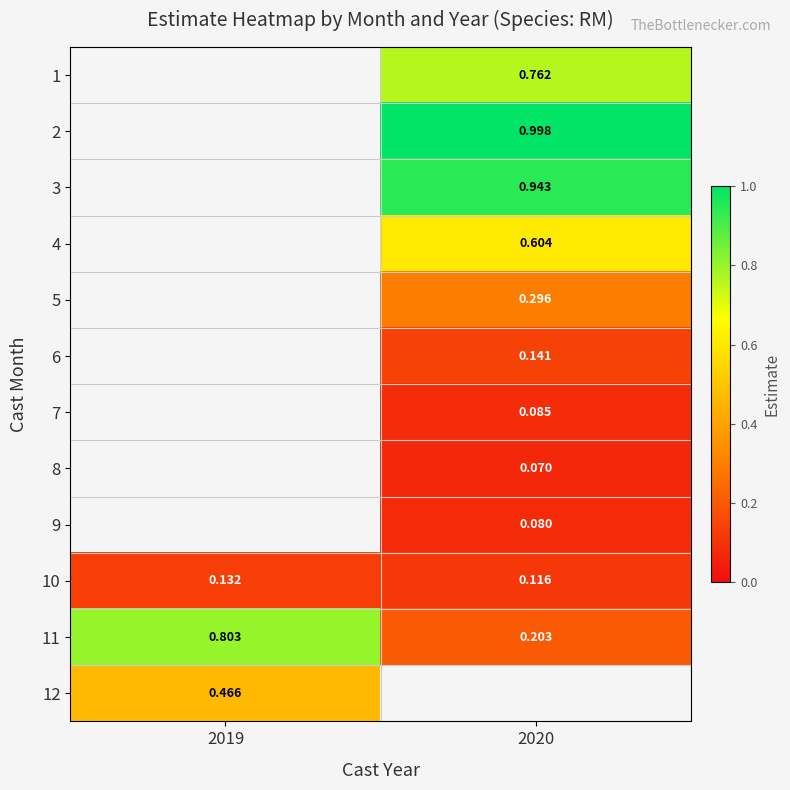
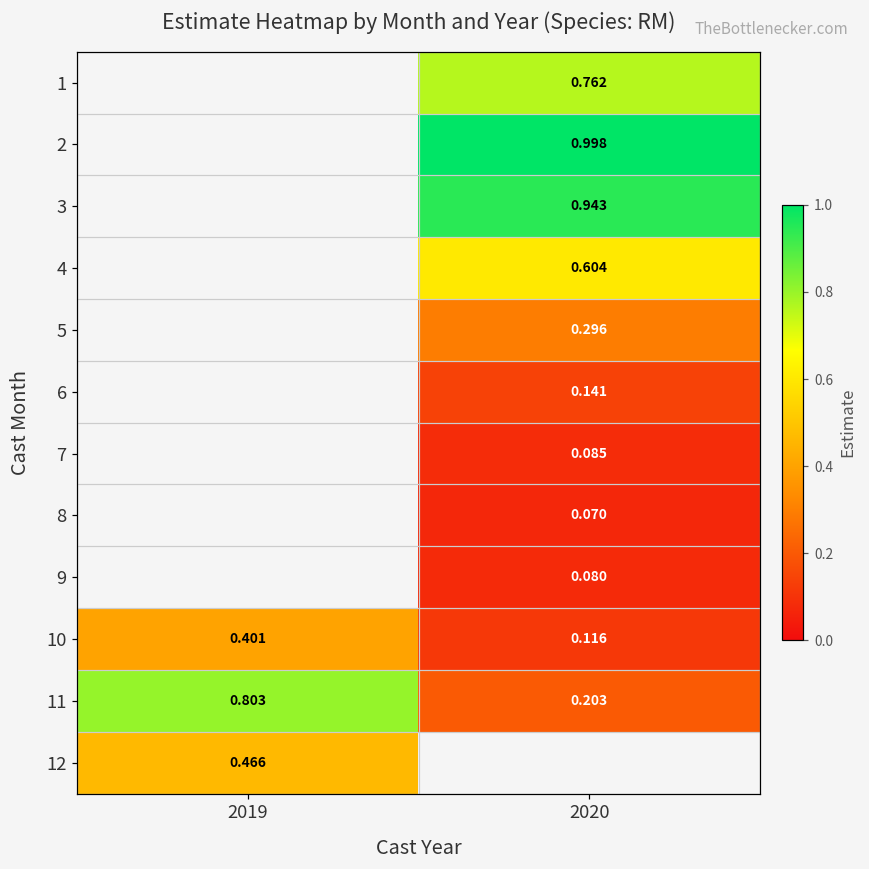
10, 2019: 0.132 -> 0.401
